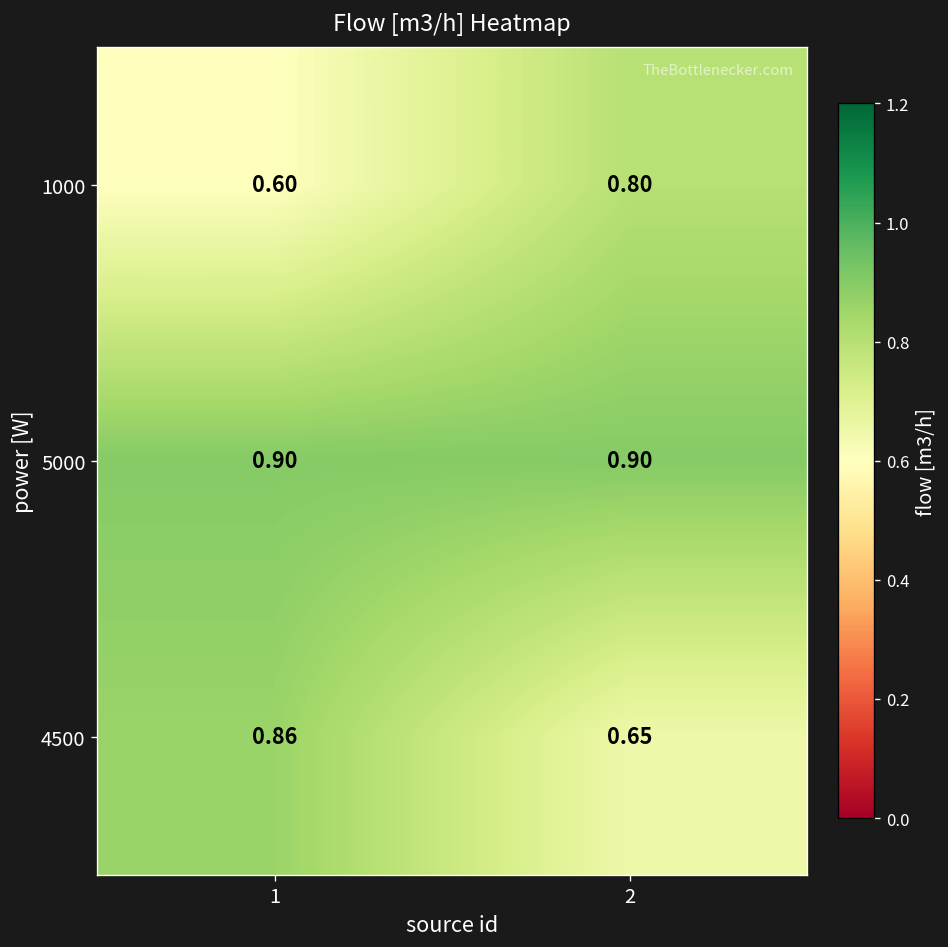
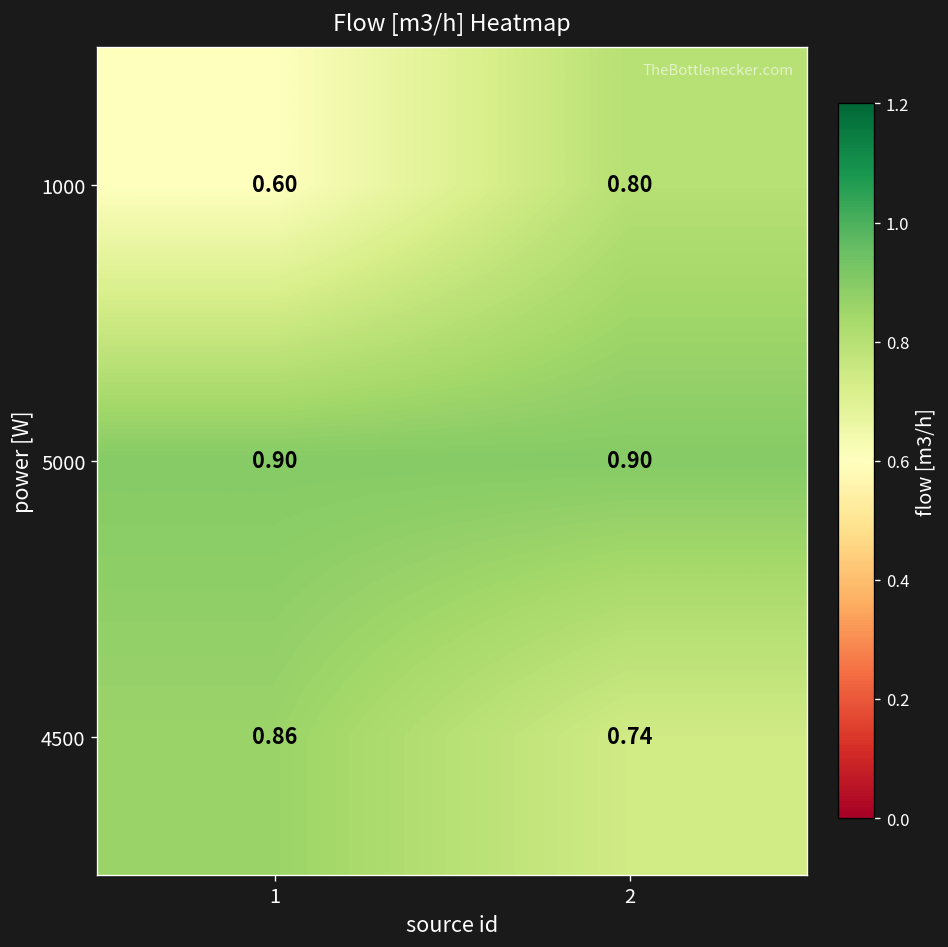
4500, 2: 0.65 -> 0.74
